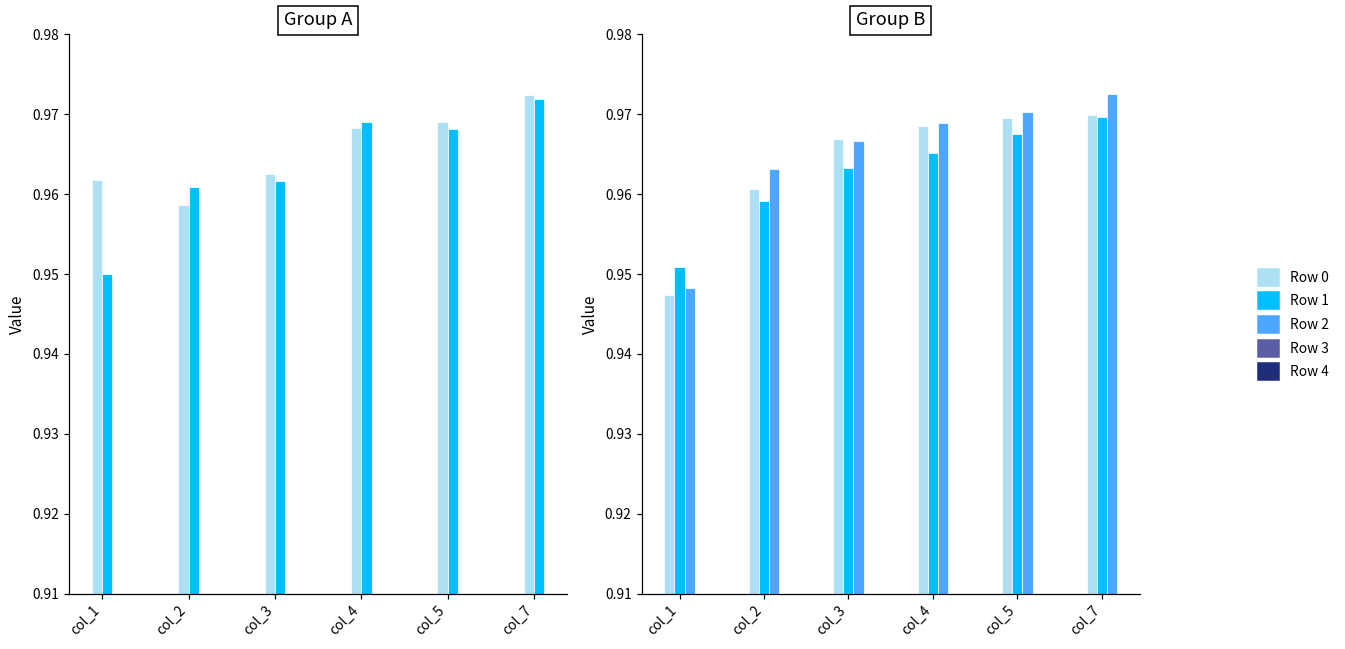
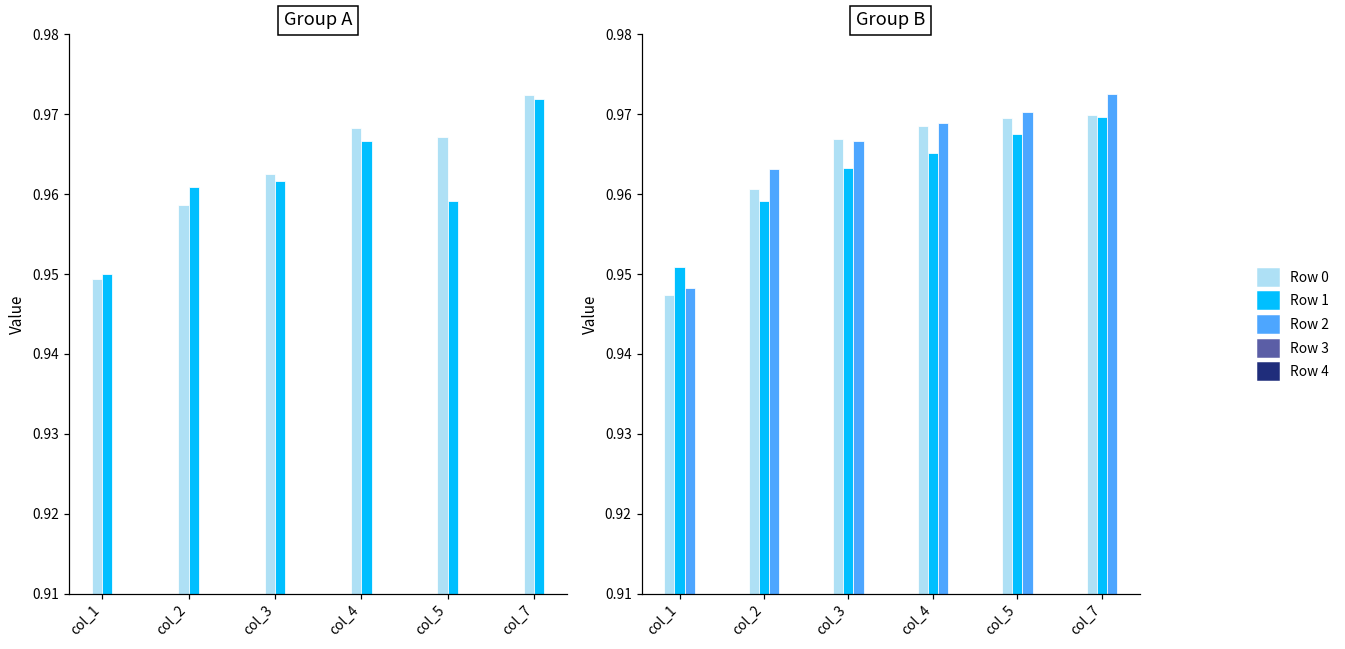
Group A, Row 0, col_1: 0.962 -> 0.949
Group A, Row 1, col_4: 0.969 -> 0.967
Group A, Row 0, col_5: 0.969 -> 0.967
Group A, Row 1, col_5: 0.968 -> 0.959
